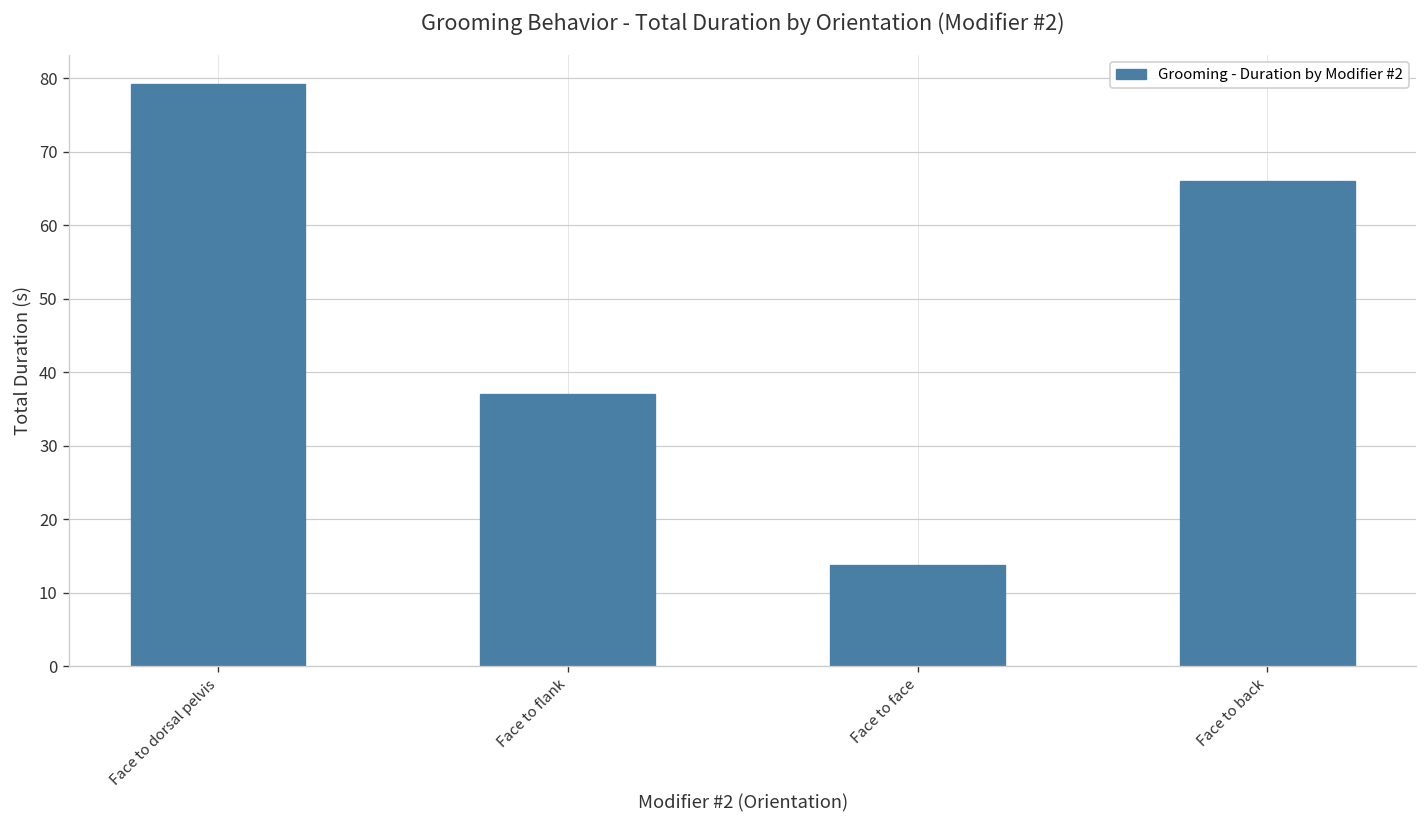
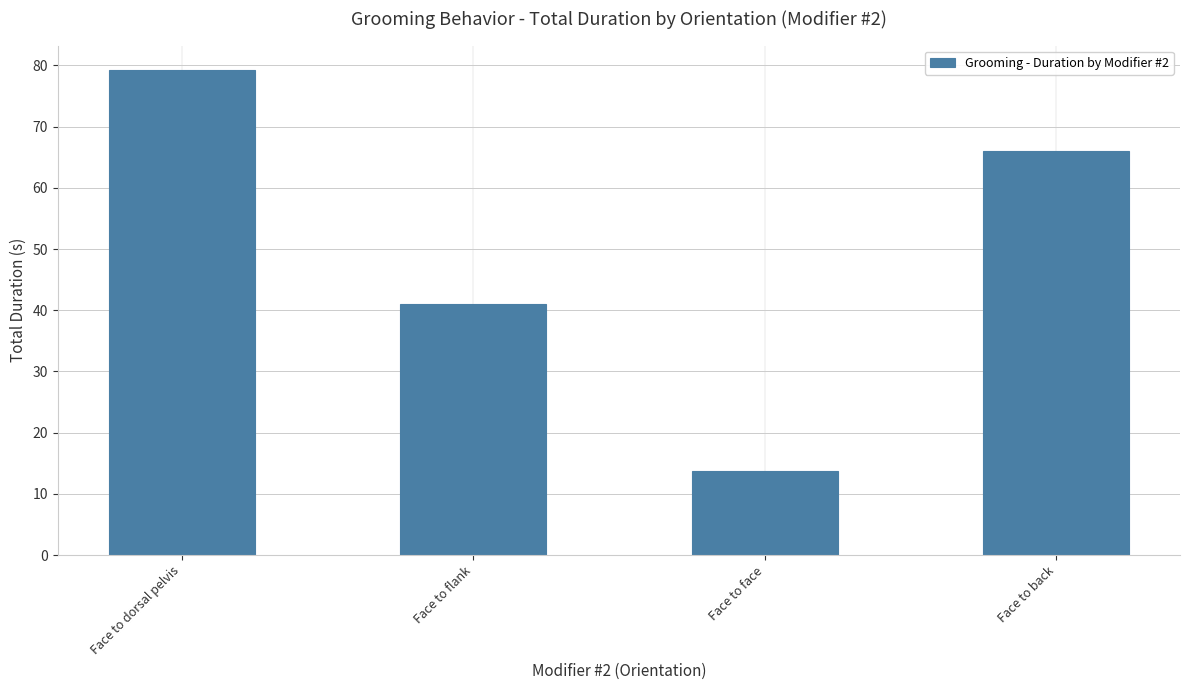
Face to flank: 37 -> 41
